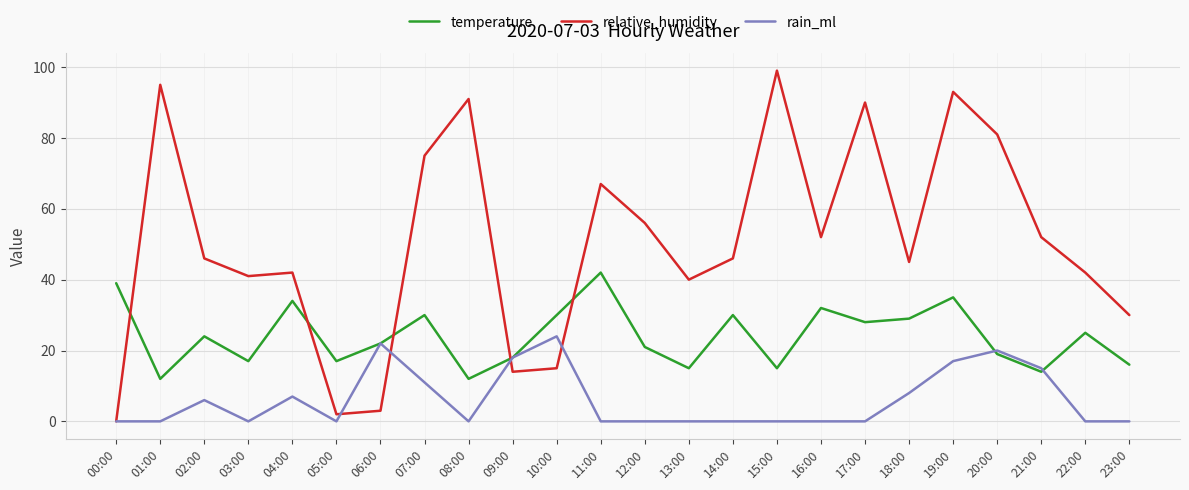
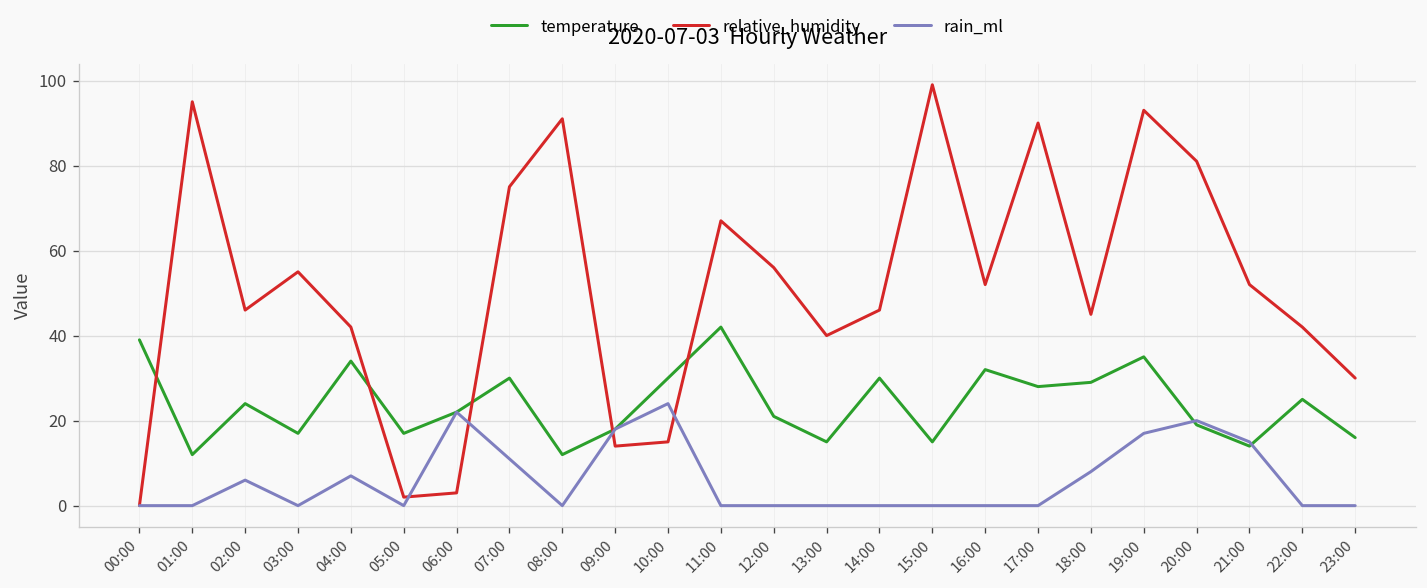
relative_humidity, 03:00: 41 -> 55
